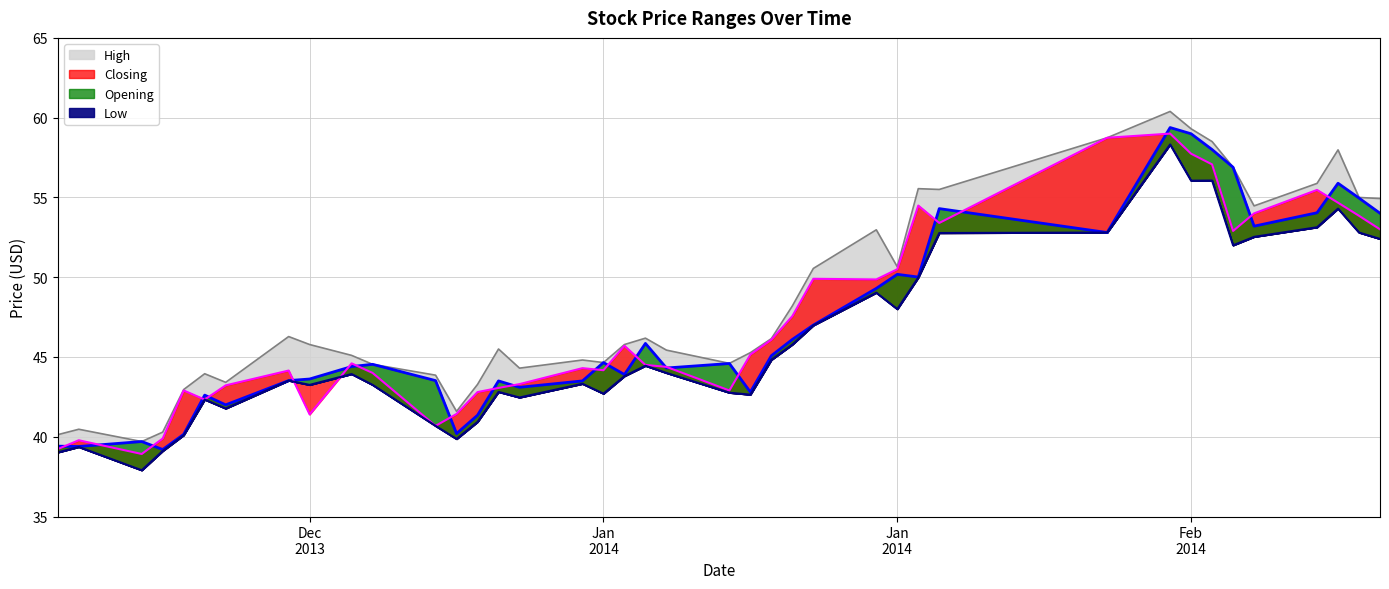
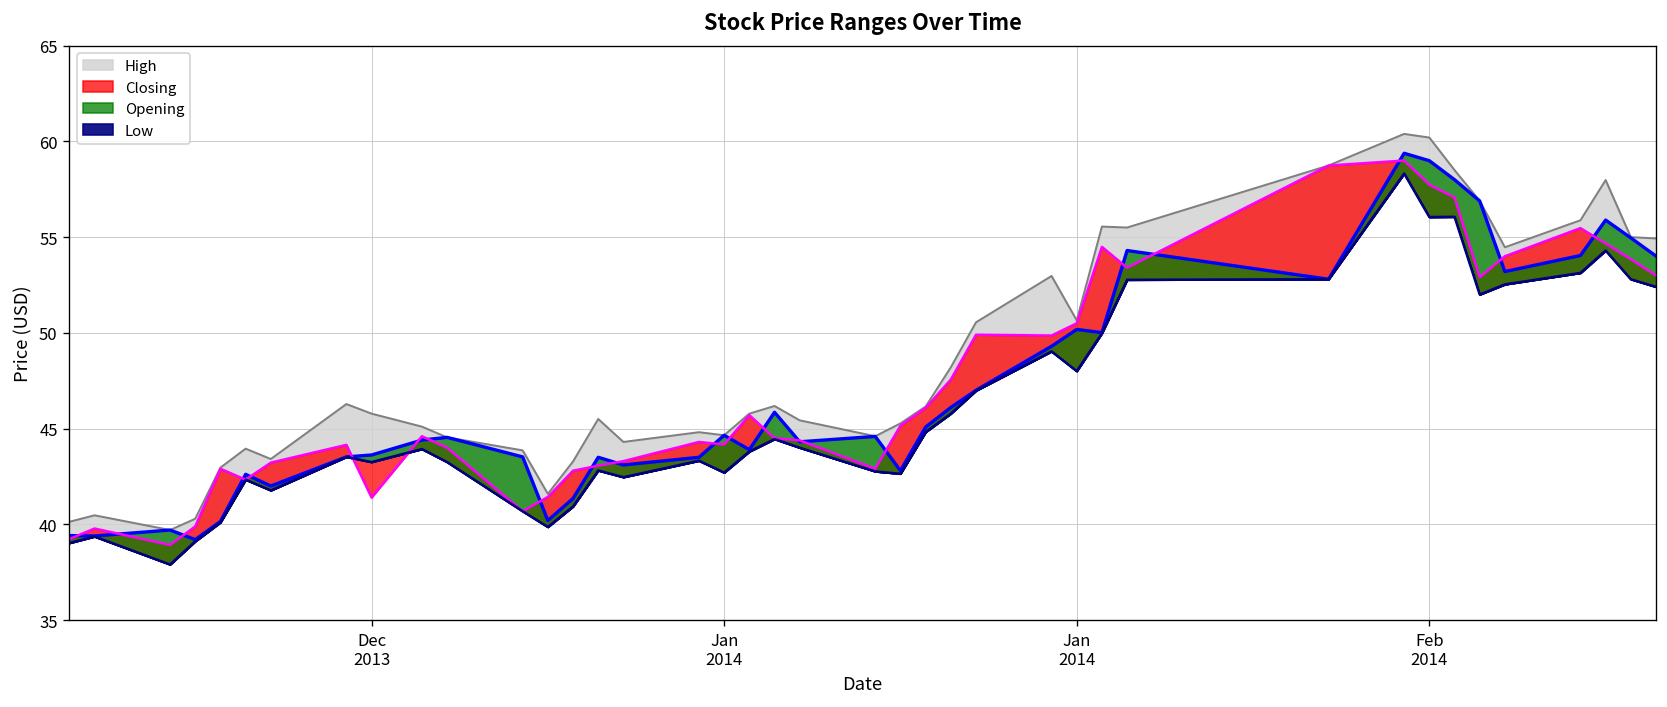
High, Feb 2014: 59.3 -> 60.2
